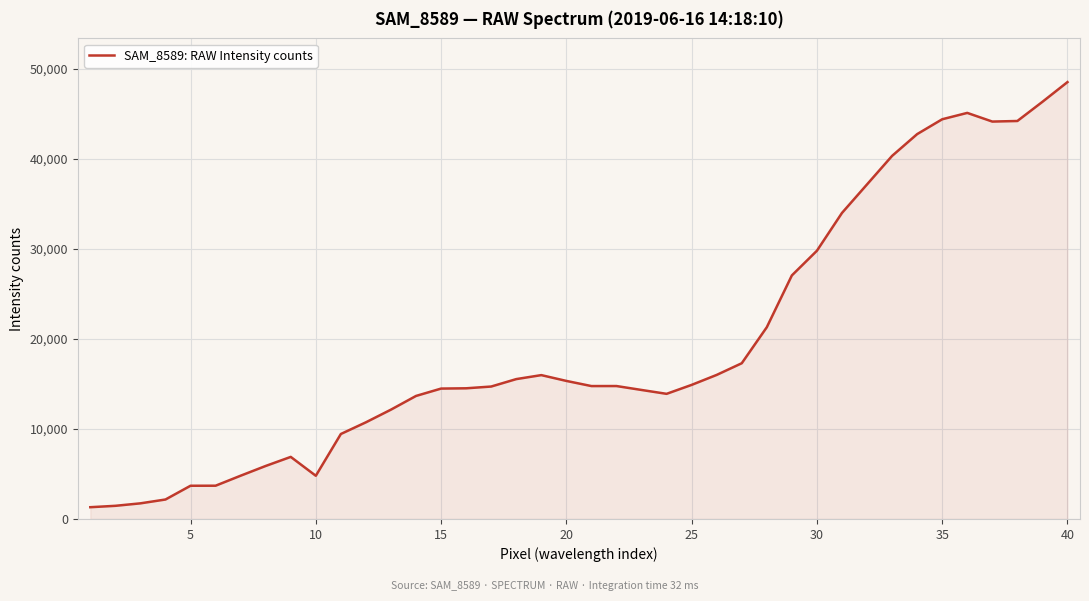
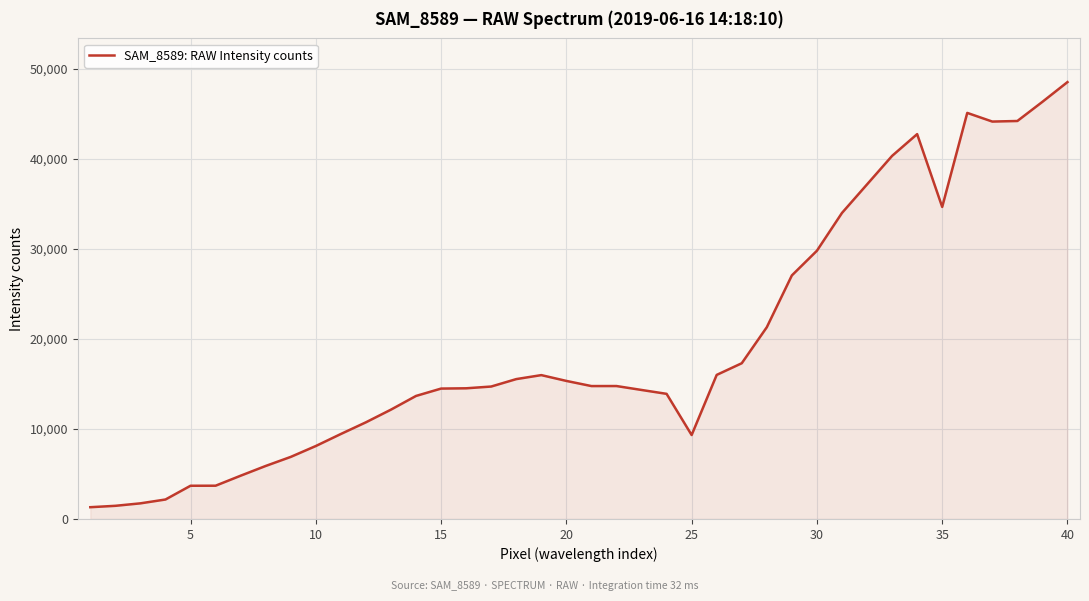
10: 5,000 -> 8,000
25: 15,000 -> 9,000
35: 44,000 -> 35,000
